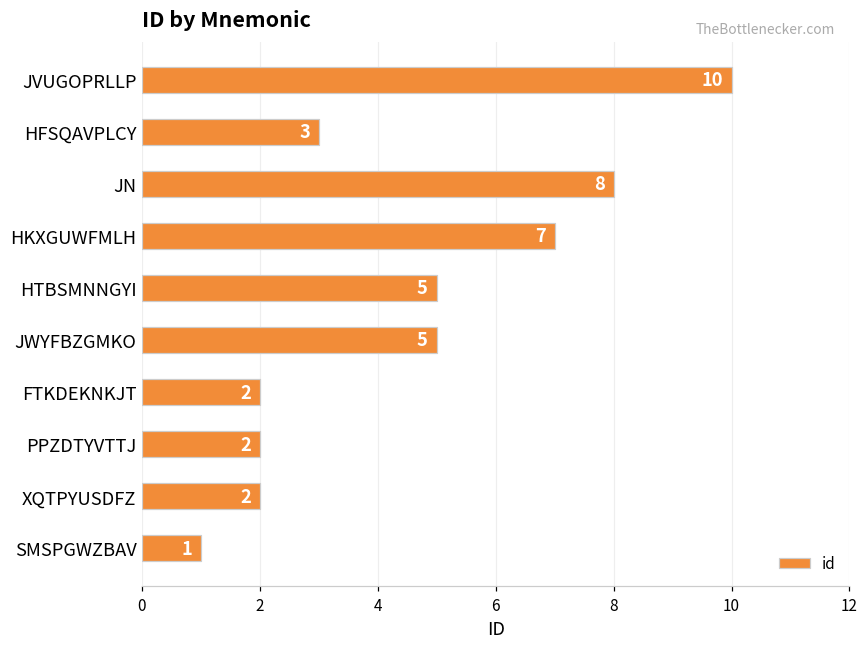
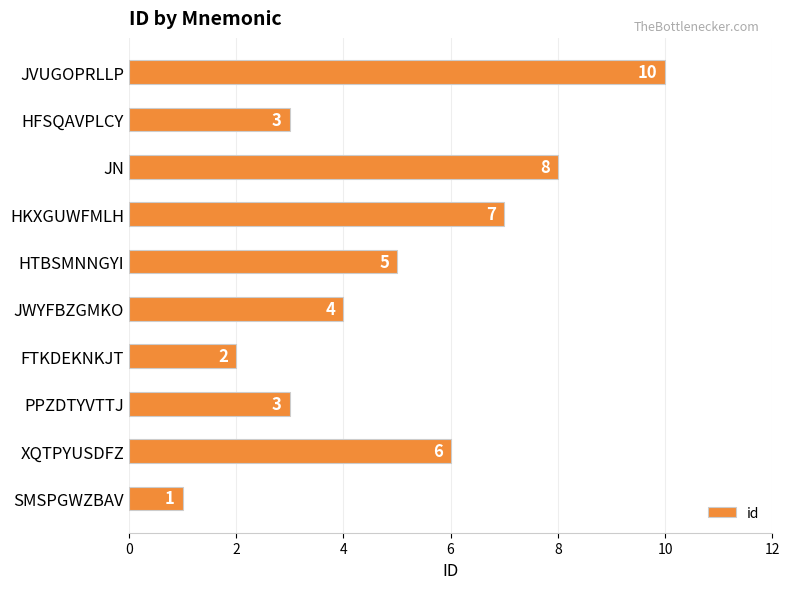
JWYFBZGMKO: 5 -> 4
PPZDTYVTTJ: 2 -> 3
XQTPYUSDFZ: 2 -> 6
